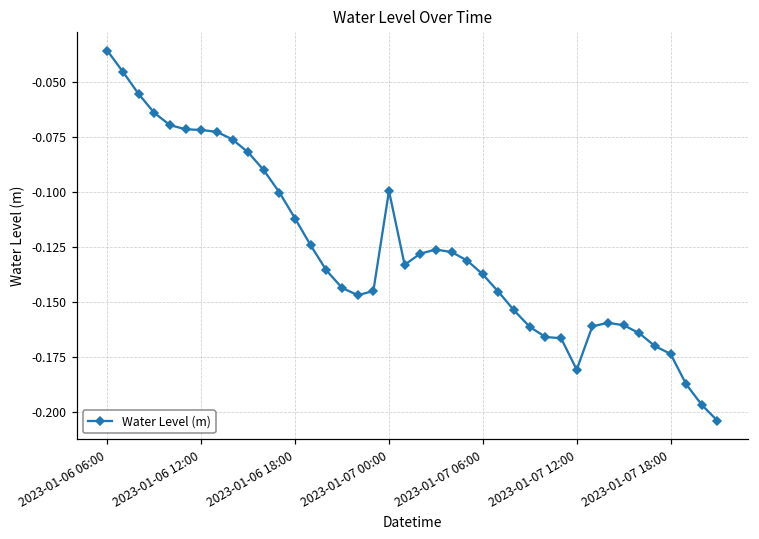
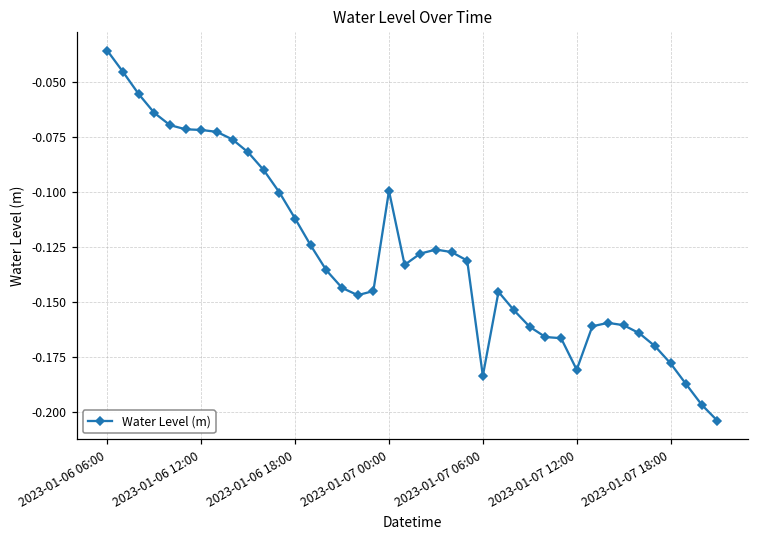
2023-01-07 06:00: -0.138 -> -0.184
2023-01-07 18:00: -0.174 -> -0.178
